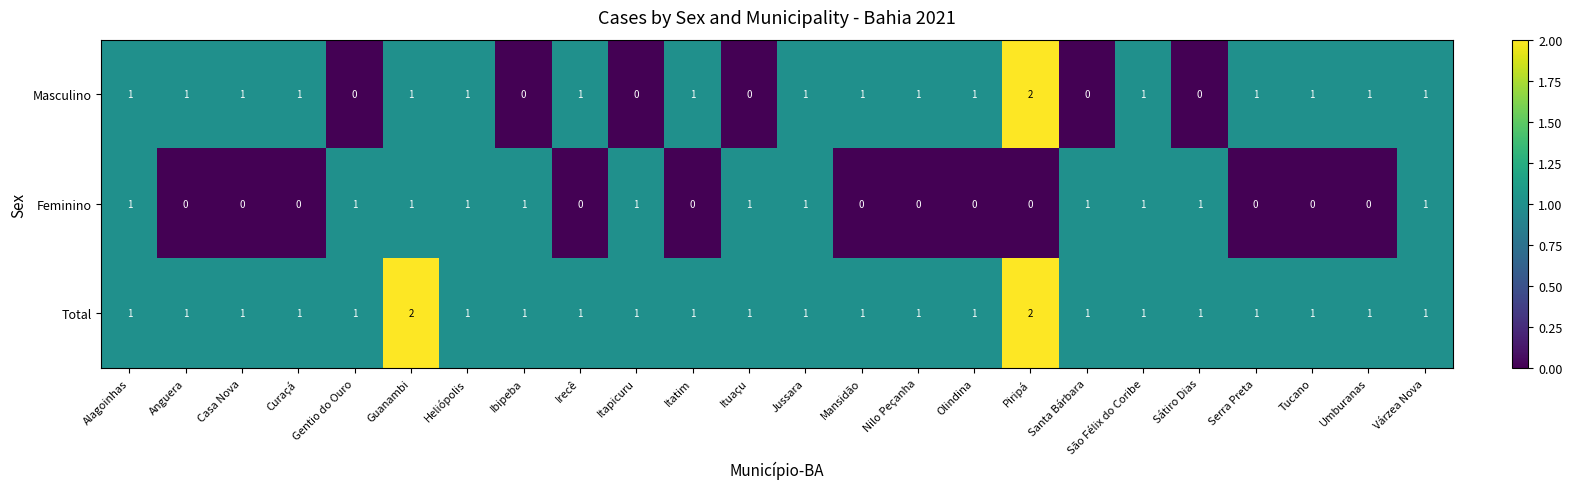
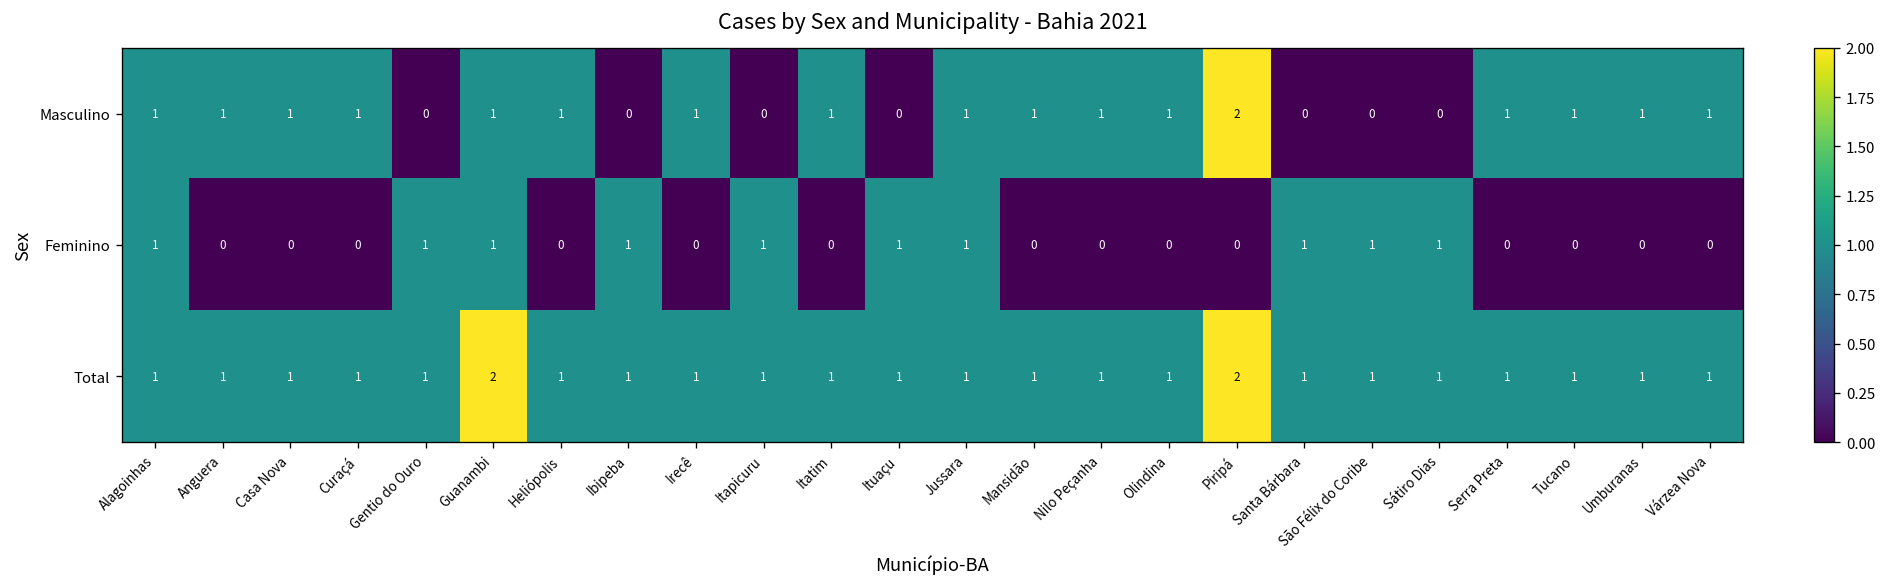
Masculino, São Félix do Coribe: 1 -> 0
Feminino, Heliópolis: 1 -> 0
Feminino, Várzea Nova: 1 -> 0
